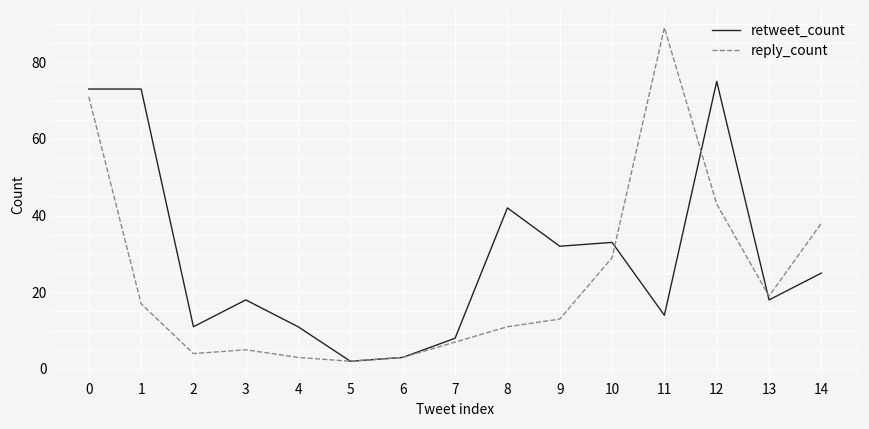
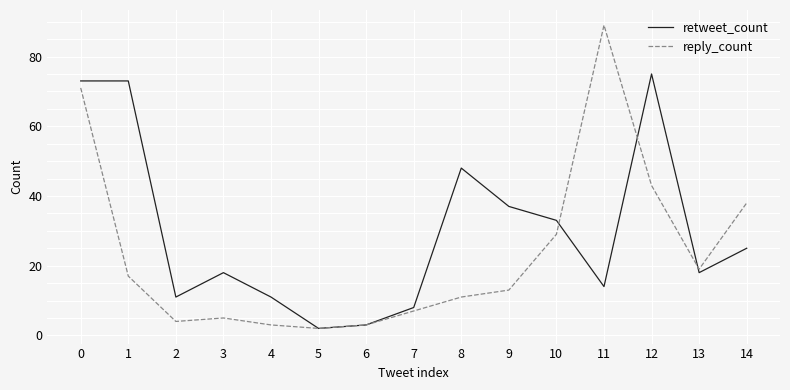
retweet_count, 8: 42 -> 48
retweet_count, 9: 32 -> 37
